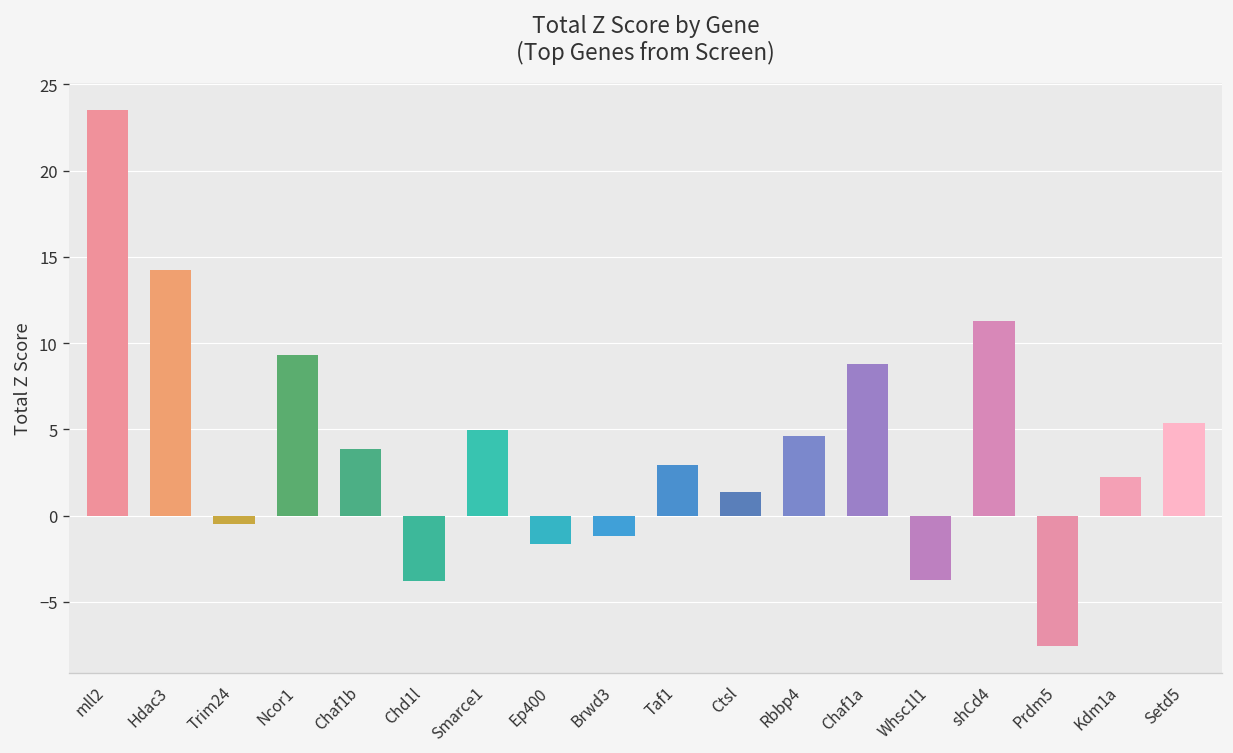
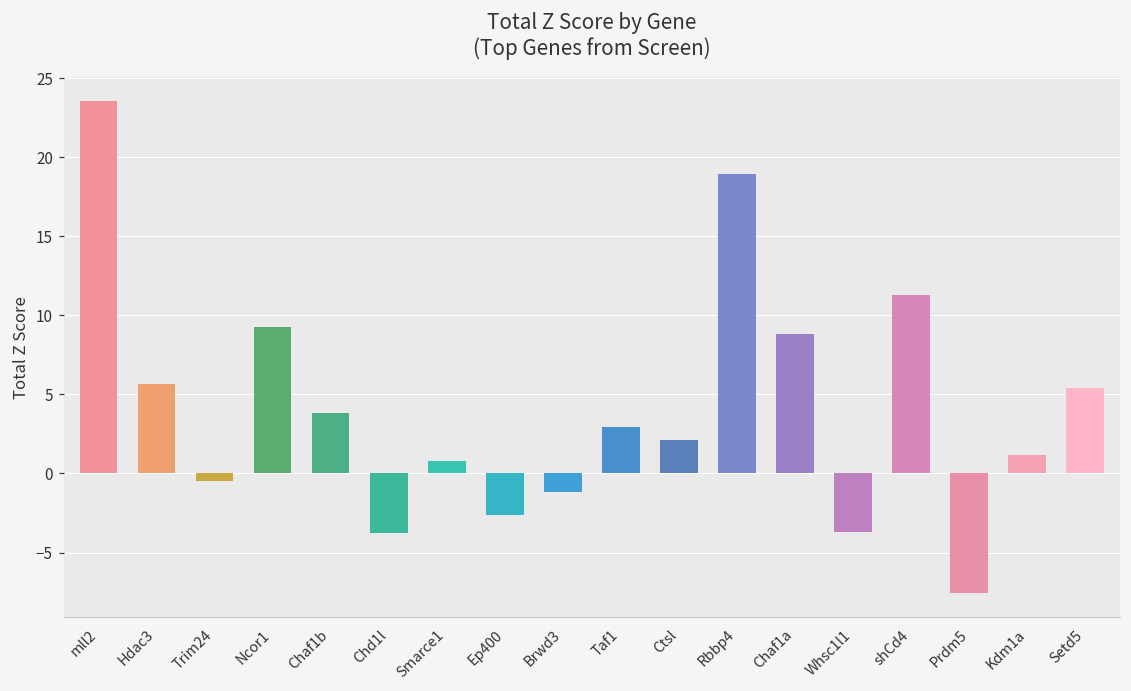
Hdac3: 14.2 -> 5.6
Smarce1: 5.0 -> 0.8
Ep400: -1.6 -> -2.6
Ctsl: 1.4 -> 2.1
Rbbp4: 4.6 -> 19.0
Kdm1a: 2.3 -> 1.2
